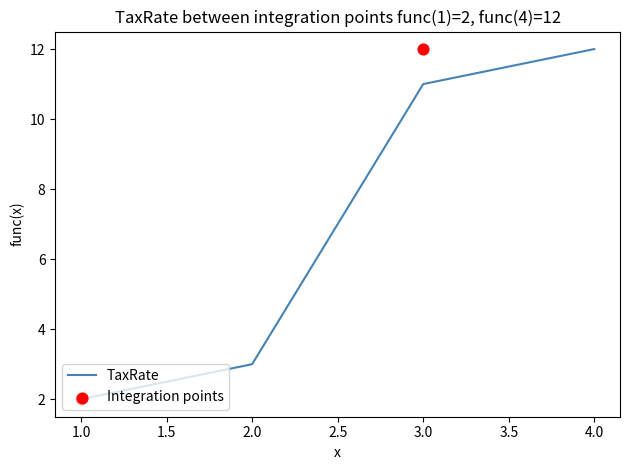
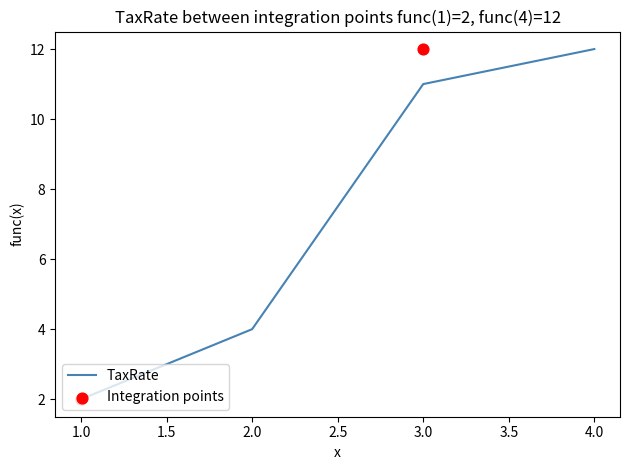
TaxRate, 2.0: 3 -> 4
